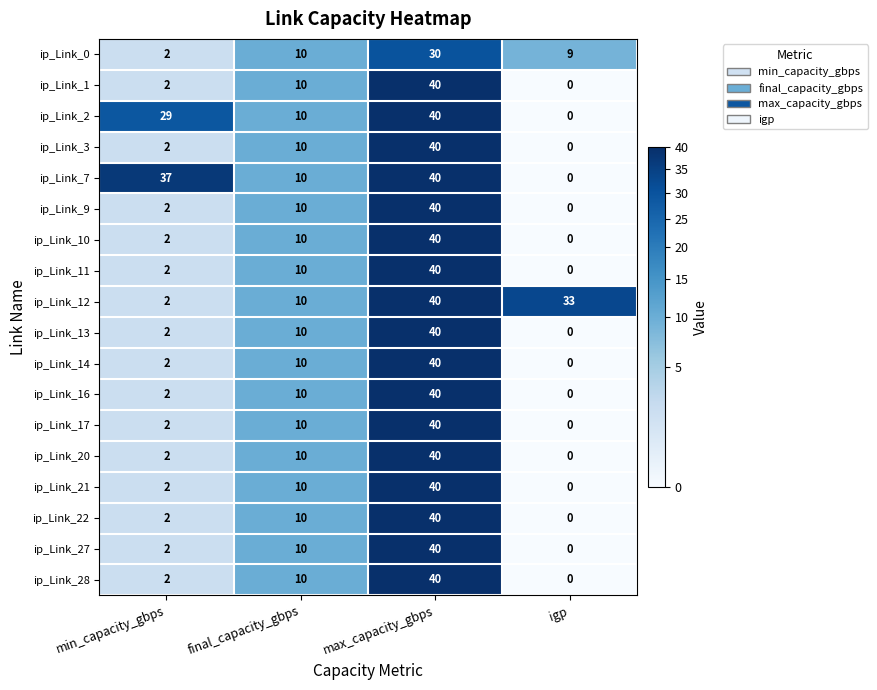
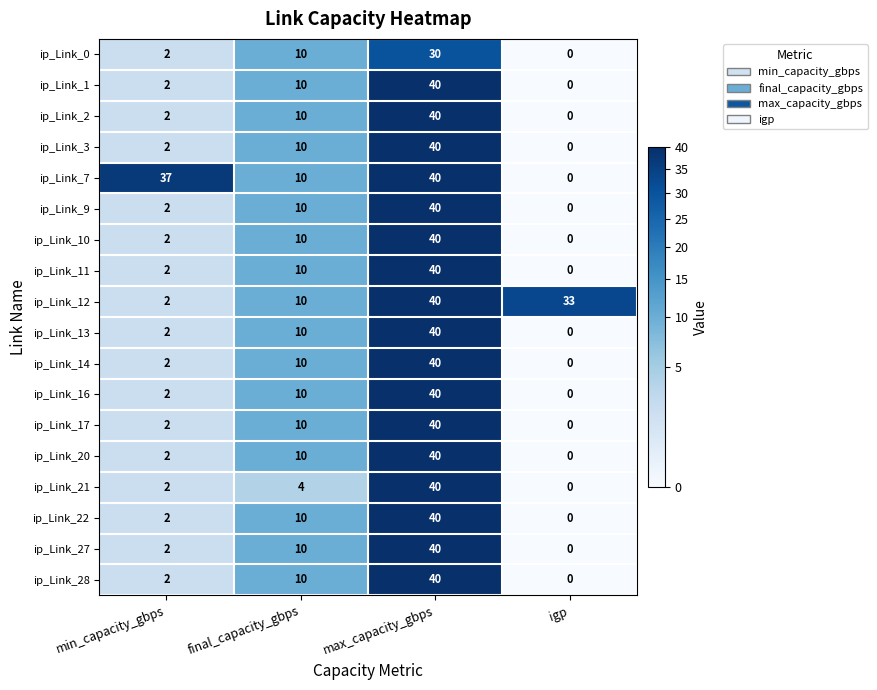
ip_Link_0, igp: 9 -> 0
ip_Link_2, min_capacity_gbps: 29 -> 2
ip_Link_21, final_capacity_gbps: 10 -> 4
